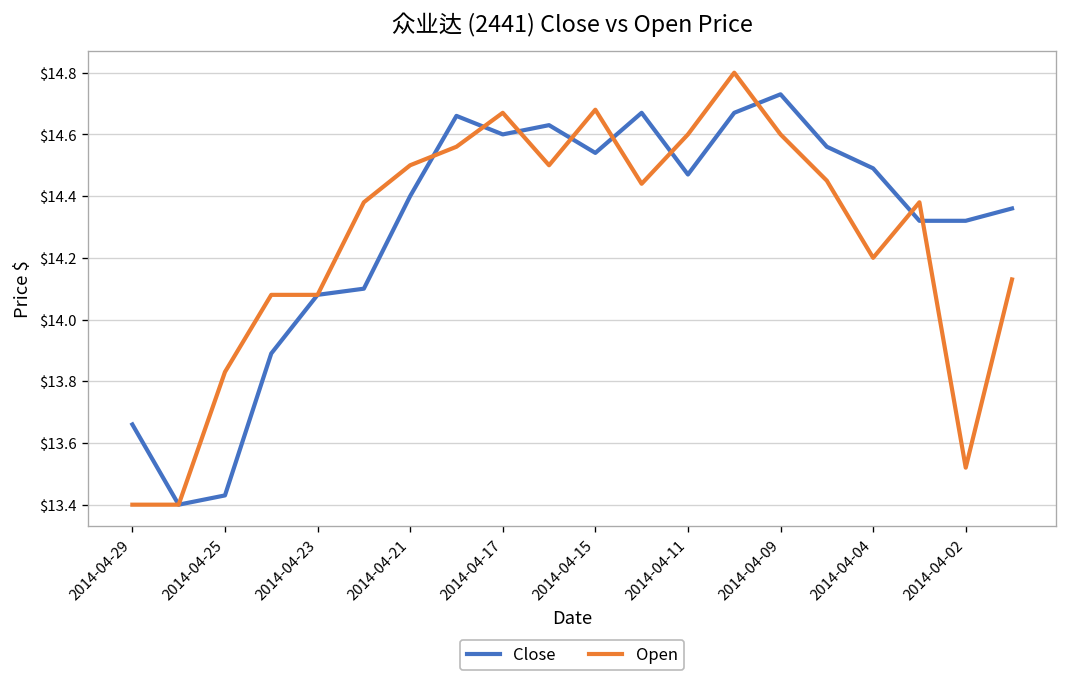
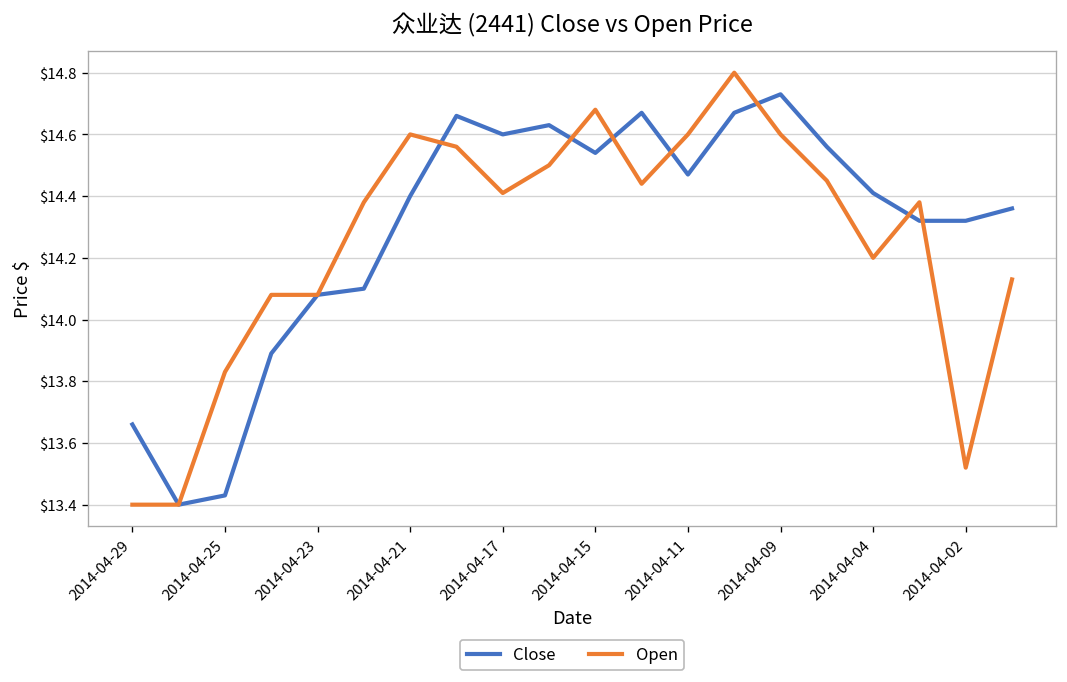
Open, 2014-04-21: $14.5 -> $14.6
Open, 2014-04-17: $14.67 -> $14.41
Close, 2014-04-04: $14.49 -> $14.41
